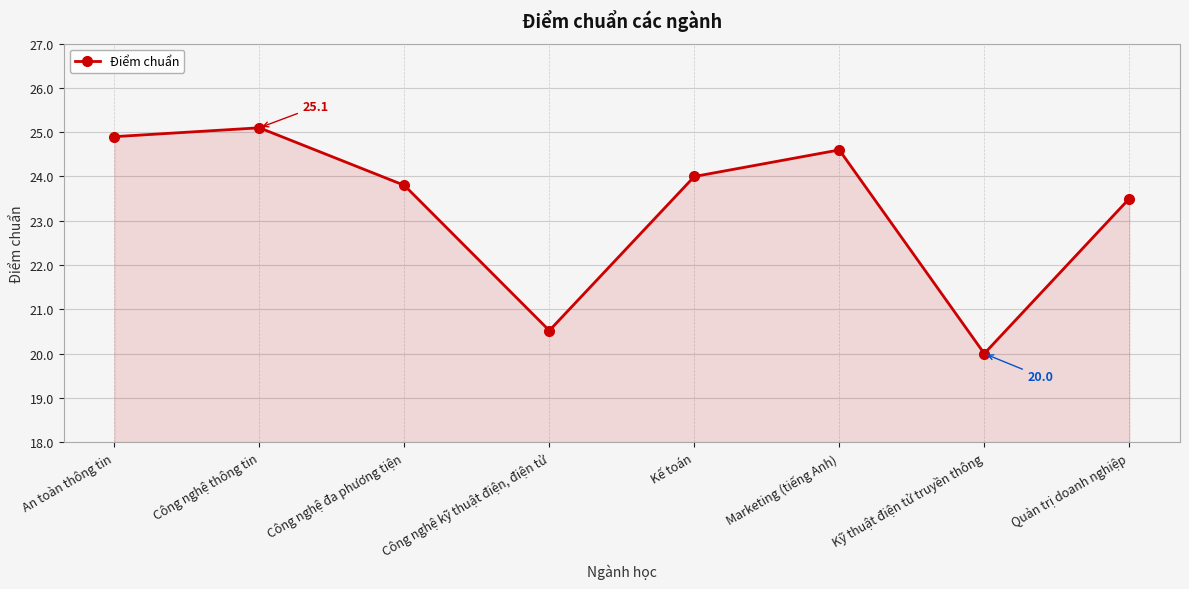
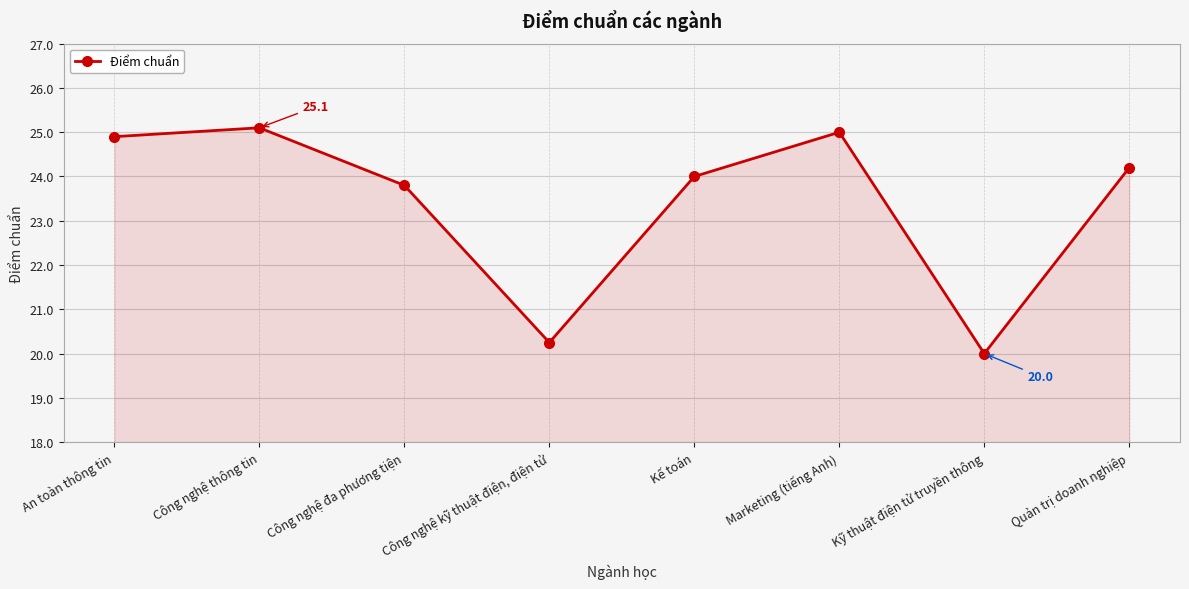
Công nghệ kỹ thuật điện, điện tử: 20.5 -> 20.3
Marketing (tiếng Anh): 24.6 -> 25.0
Quản trị doanh nghiệp: 23.5 -> 24.2
